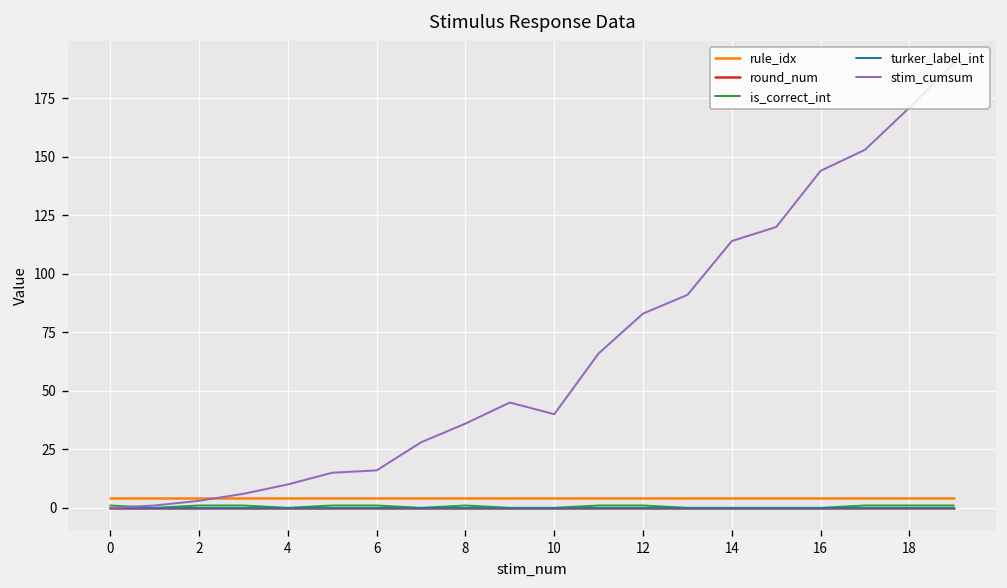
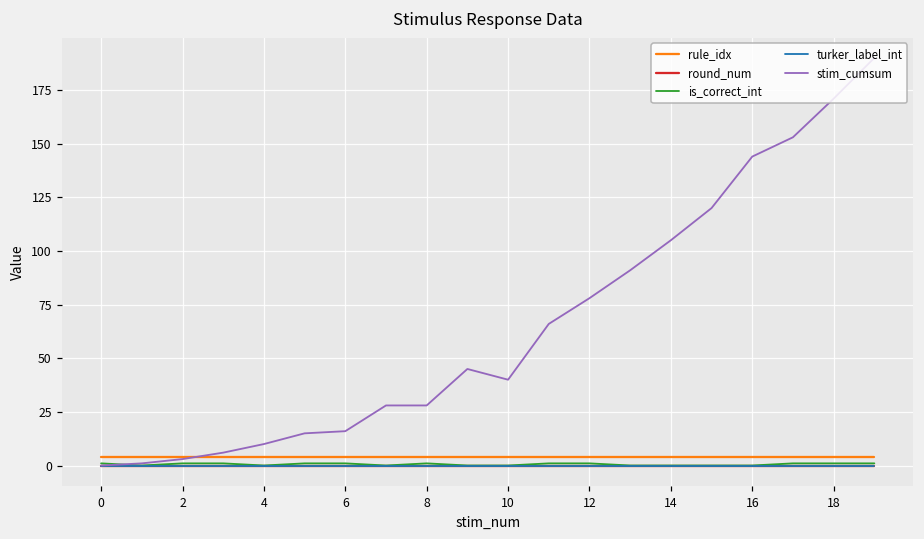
stim_cumsum, 8: 36 -> 28
stim_cumsum, 12: 83 -> 78
stim_cumsum, 14: 114 -> 105
